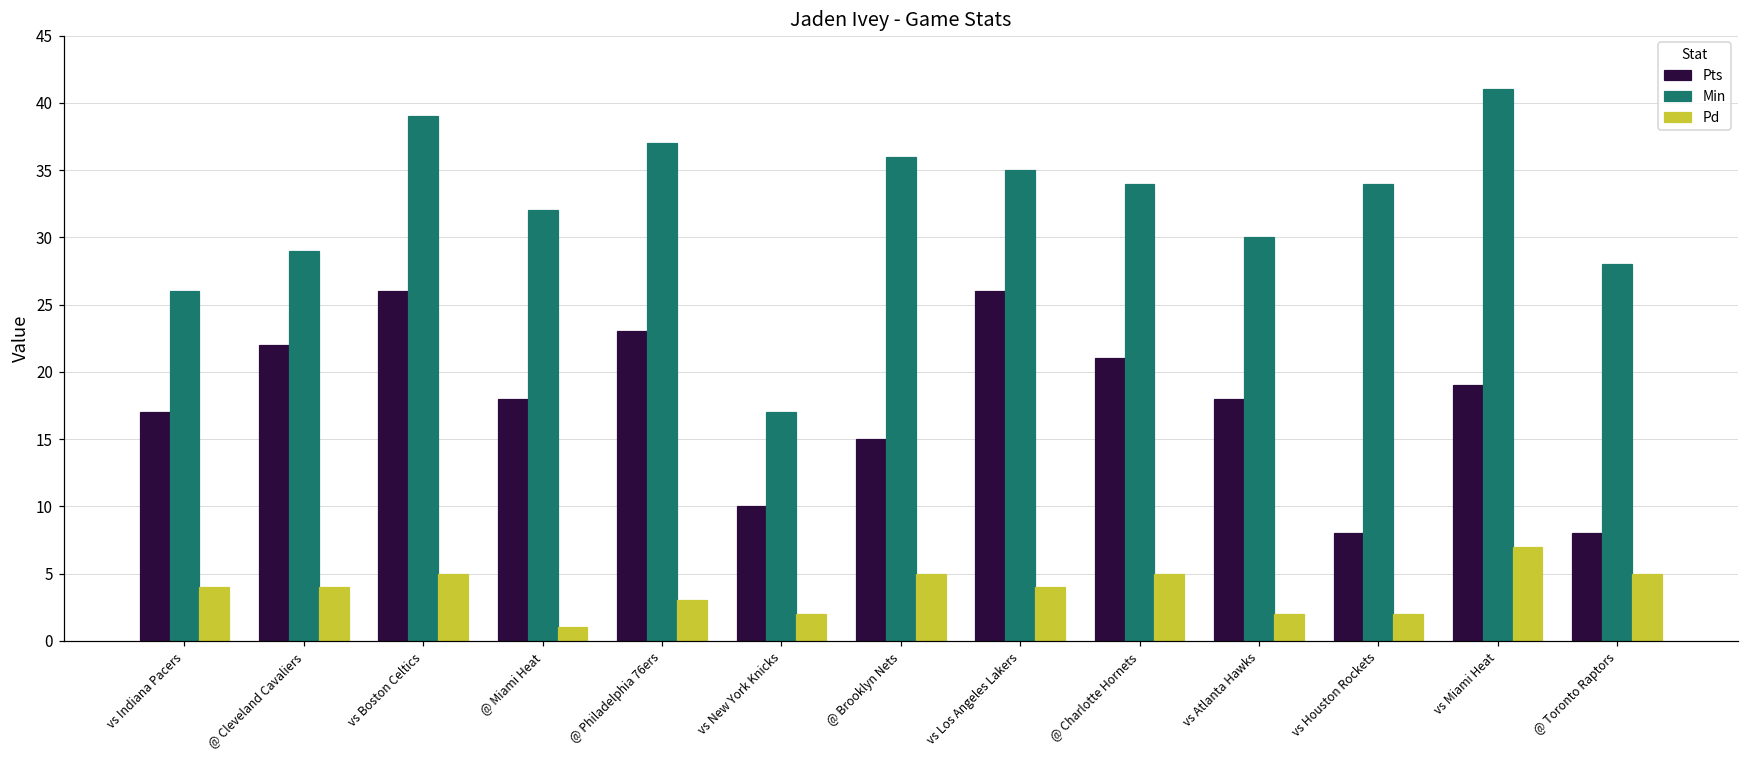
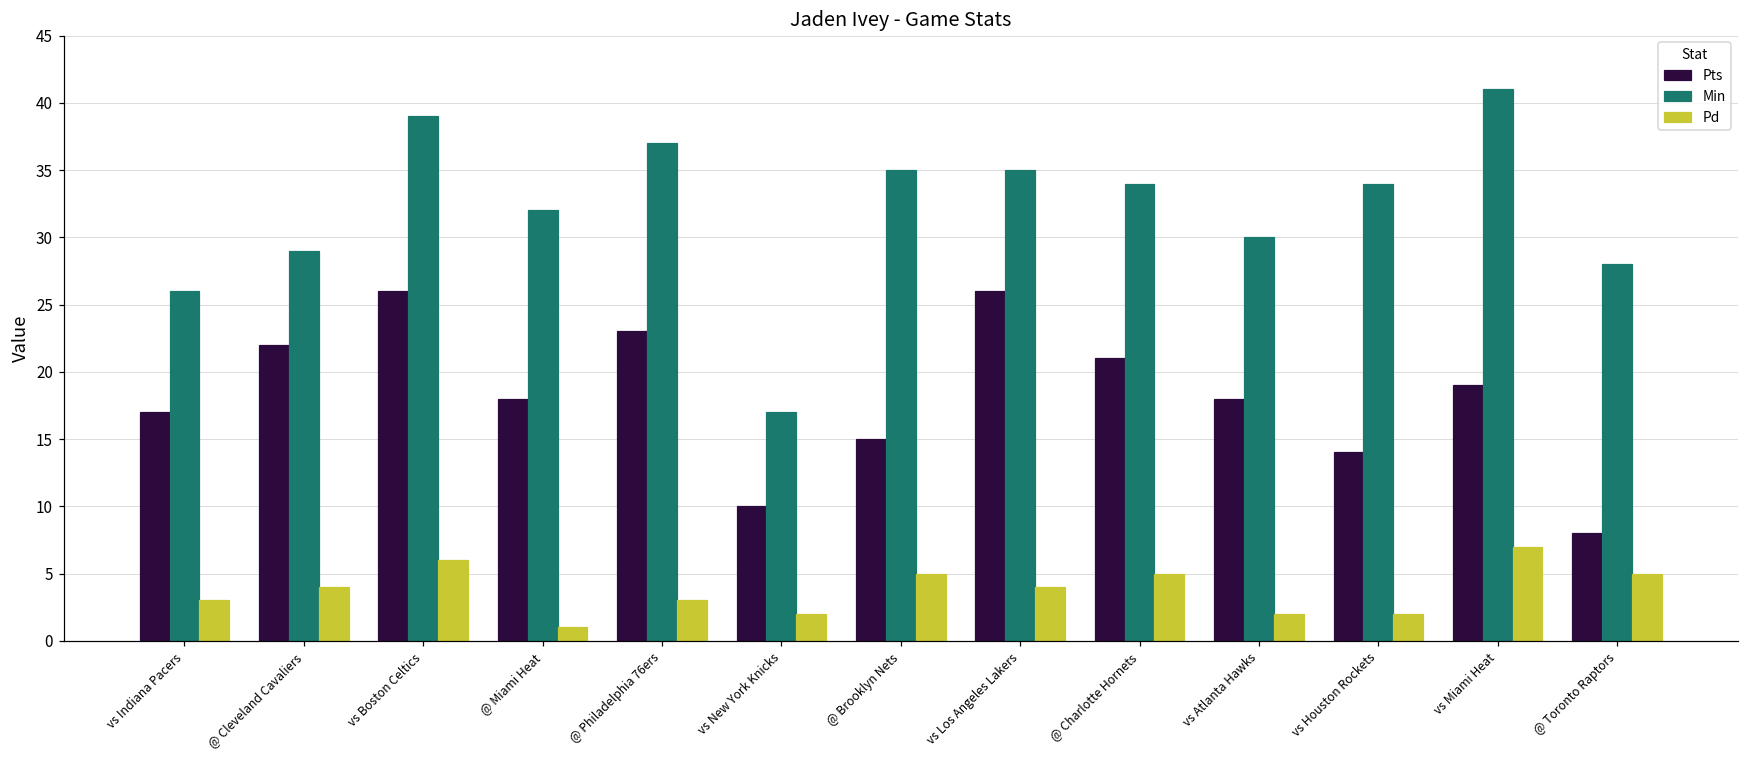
Pd, vs Indiana Pacers: 4 -> 3
Pd, vs Boston Celtics: 5 -> 6
Min, @ Brooklyn Nets: 36 -> 35
Pts, vs Houston Rockets: 8 -> 14
